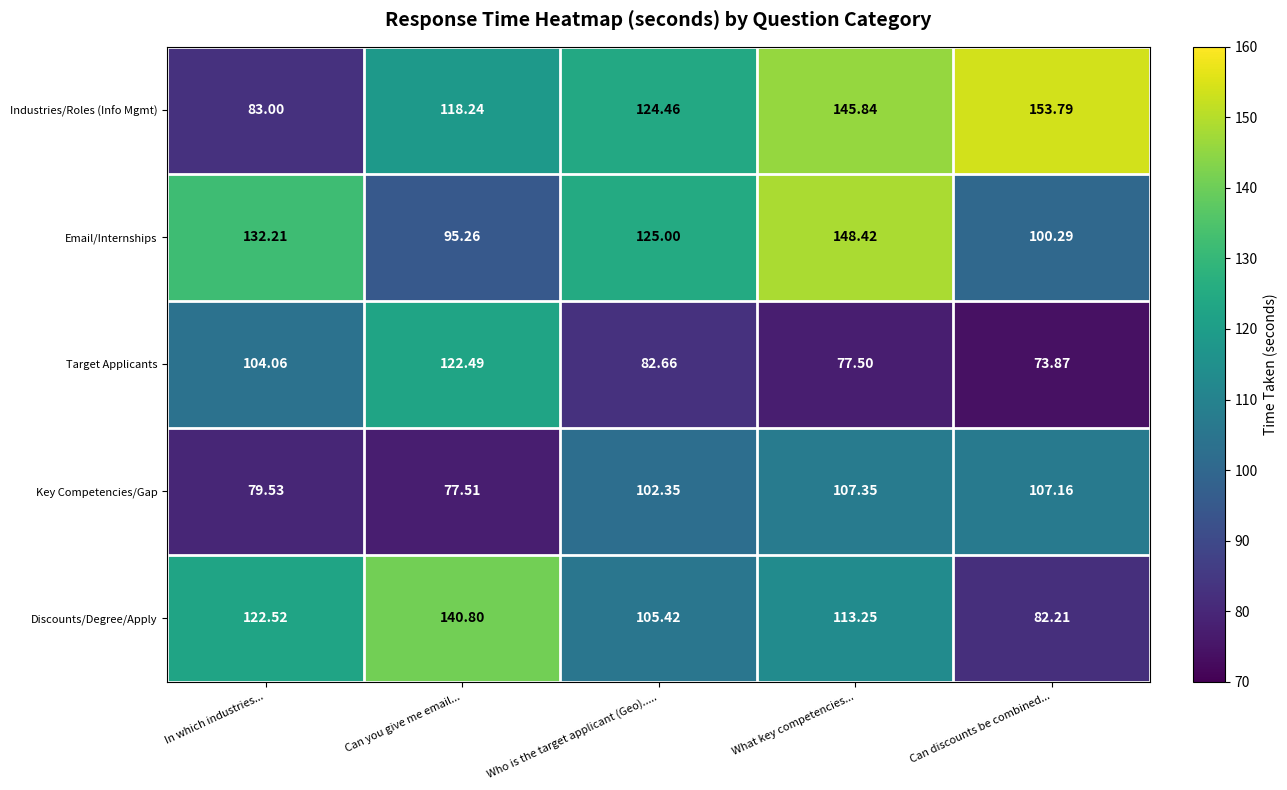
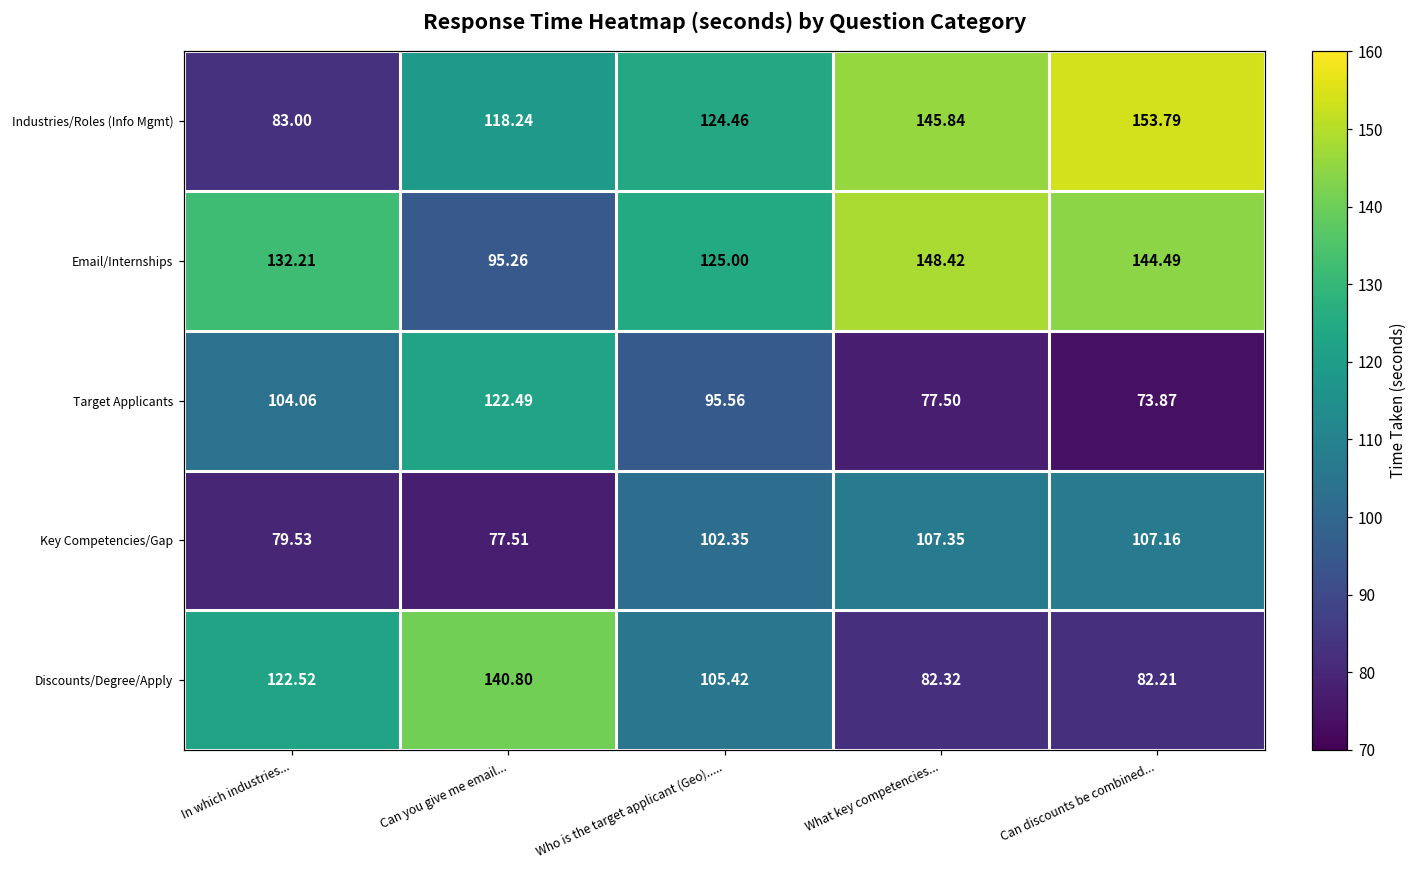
Email/Internships, Can discounts be combined...: 100.29 -> 144.49
Target Applicants, Who is the target applicant (Geo).....: 82.66 -> 95.56
Discounts/Degree/Apply, What key competencies...: 113.25 -> 82.32
